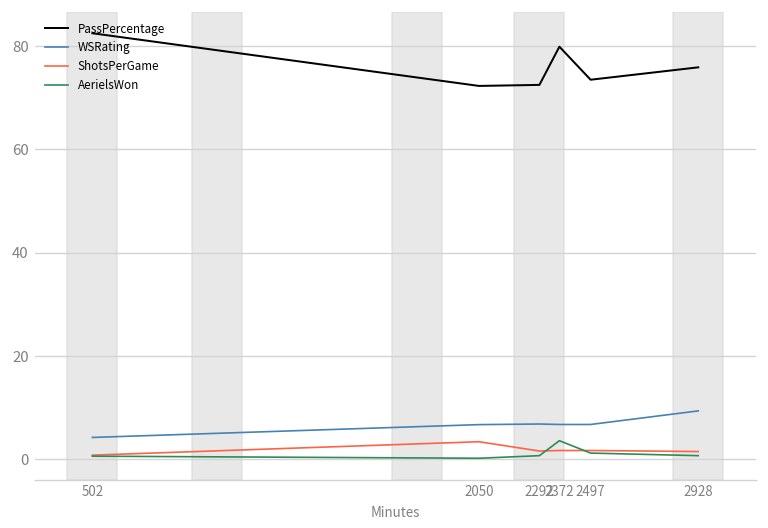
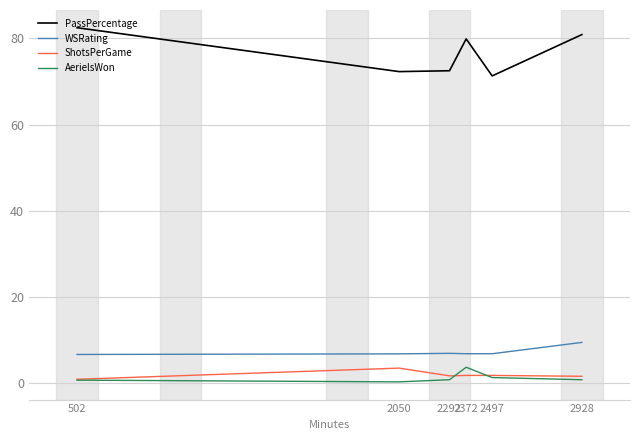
WSRating, 502: 4 -> 7
PassPercentage, 2497: 74 -> 71
PassPercentage, 2928: 76 -> 81
